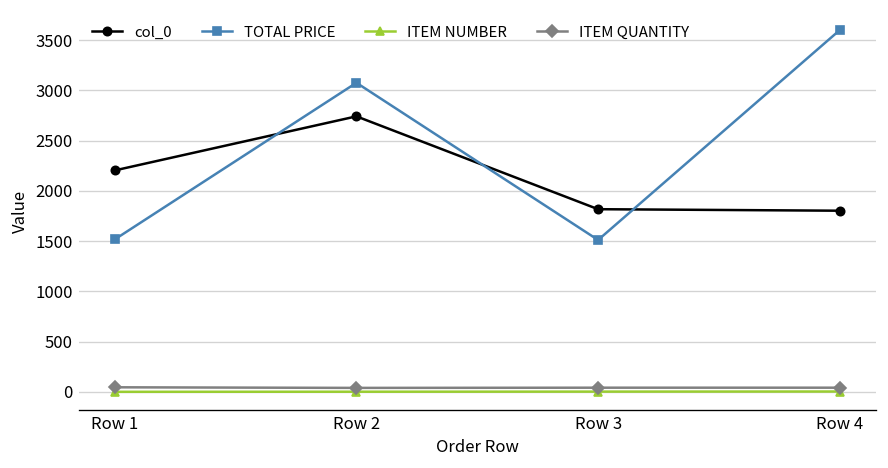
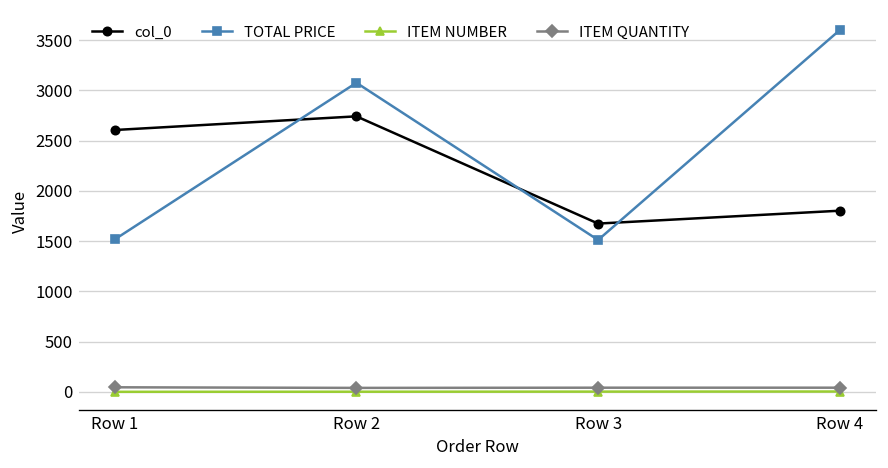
col_0, Row 1: 2200 -> 2600
col_0, Row 3: 1800 -> 1700
